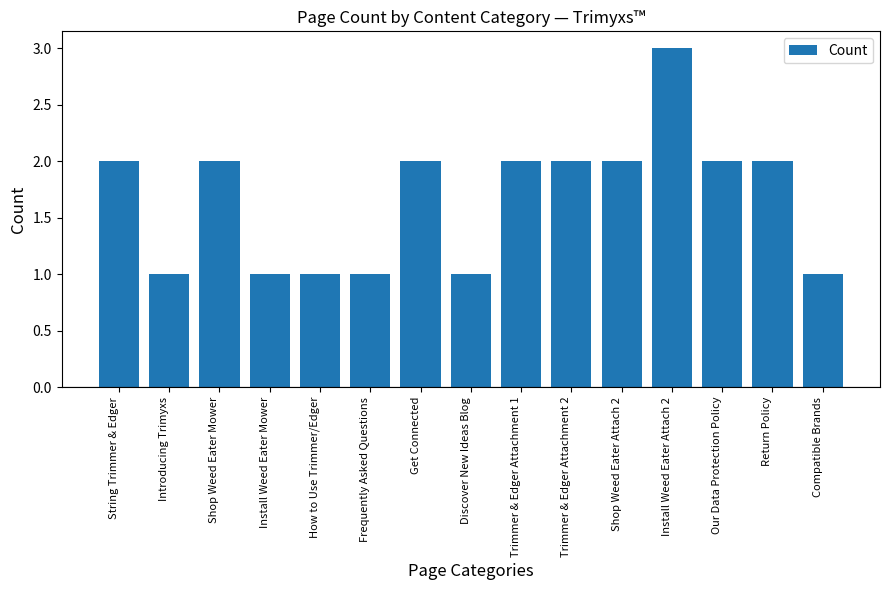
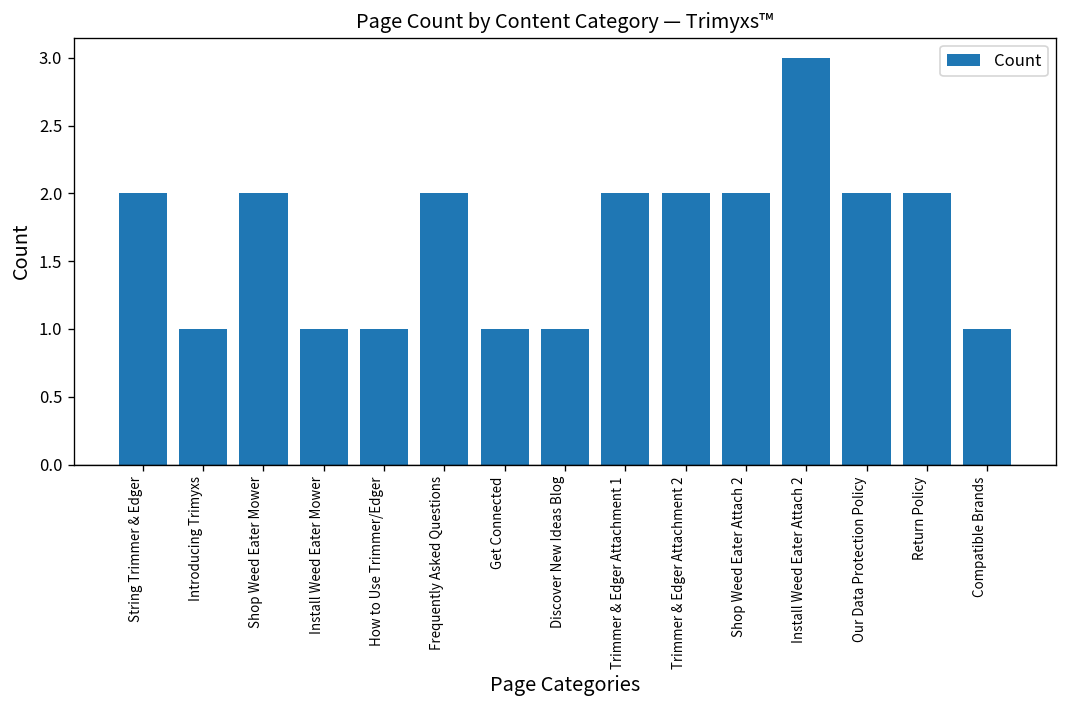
Frequently Asked Questions: 1 -> 2
Get Connected: 2 -> 1
